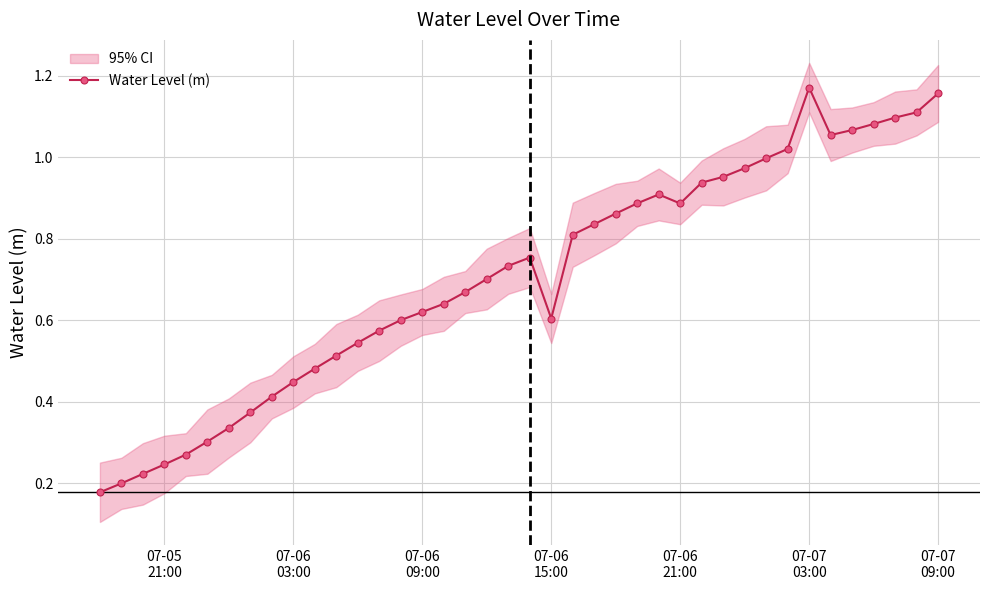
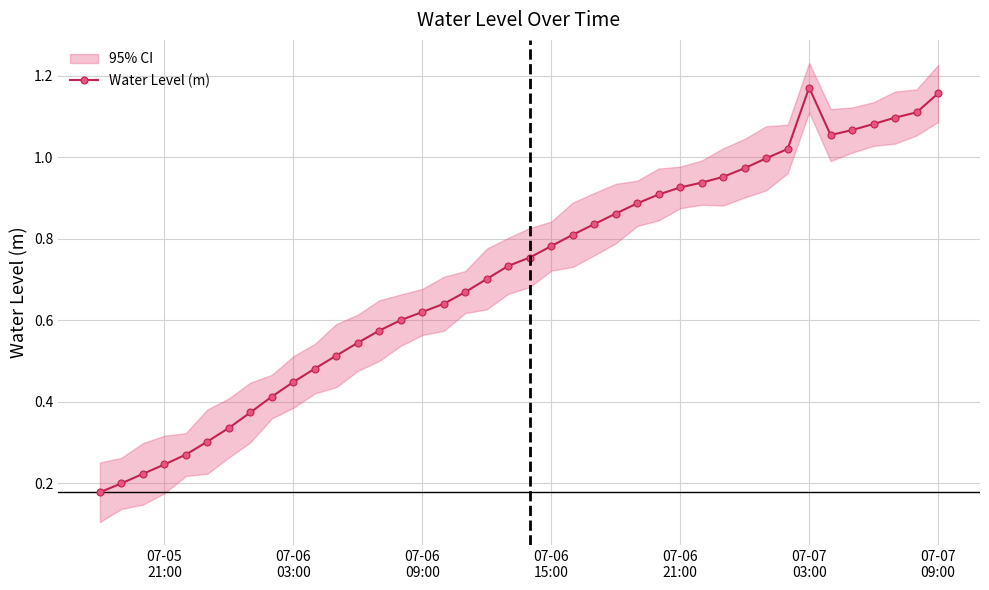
Water Level (m), 07-06 15:00: 0.60 -> 0.78
Water Level (m), 07-06 21:00: 0.89 -> 0.93
